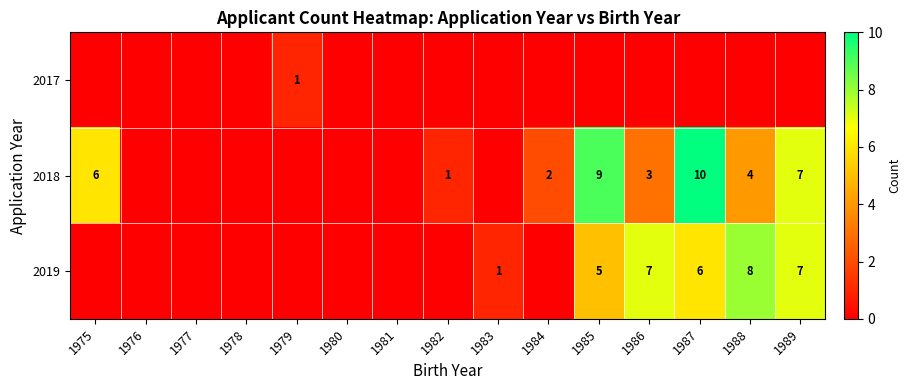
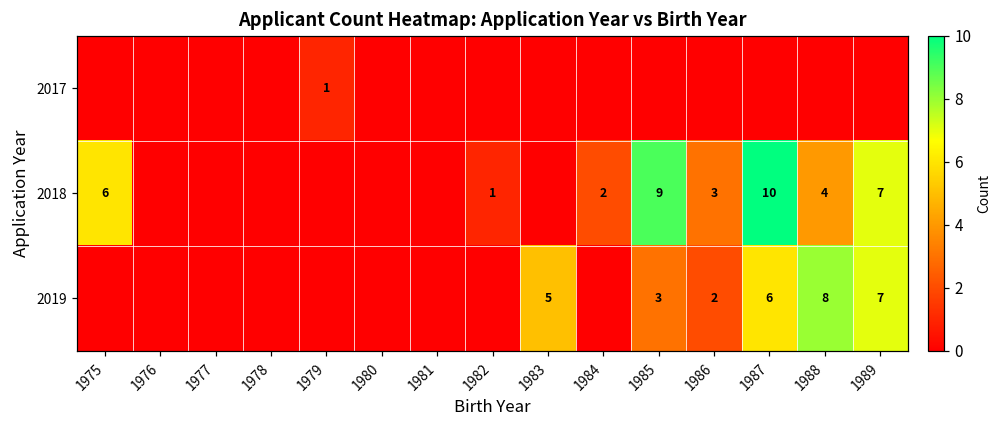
2019, 1983: 1 -> 5
2019, 1985: 5 -> 3
2019, 1986: 7 -> 2
